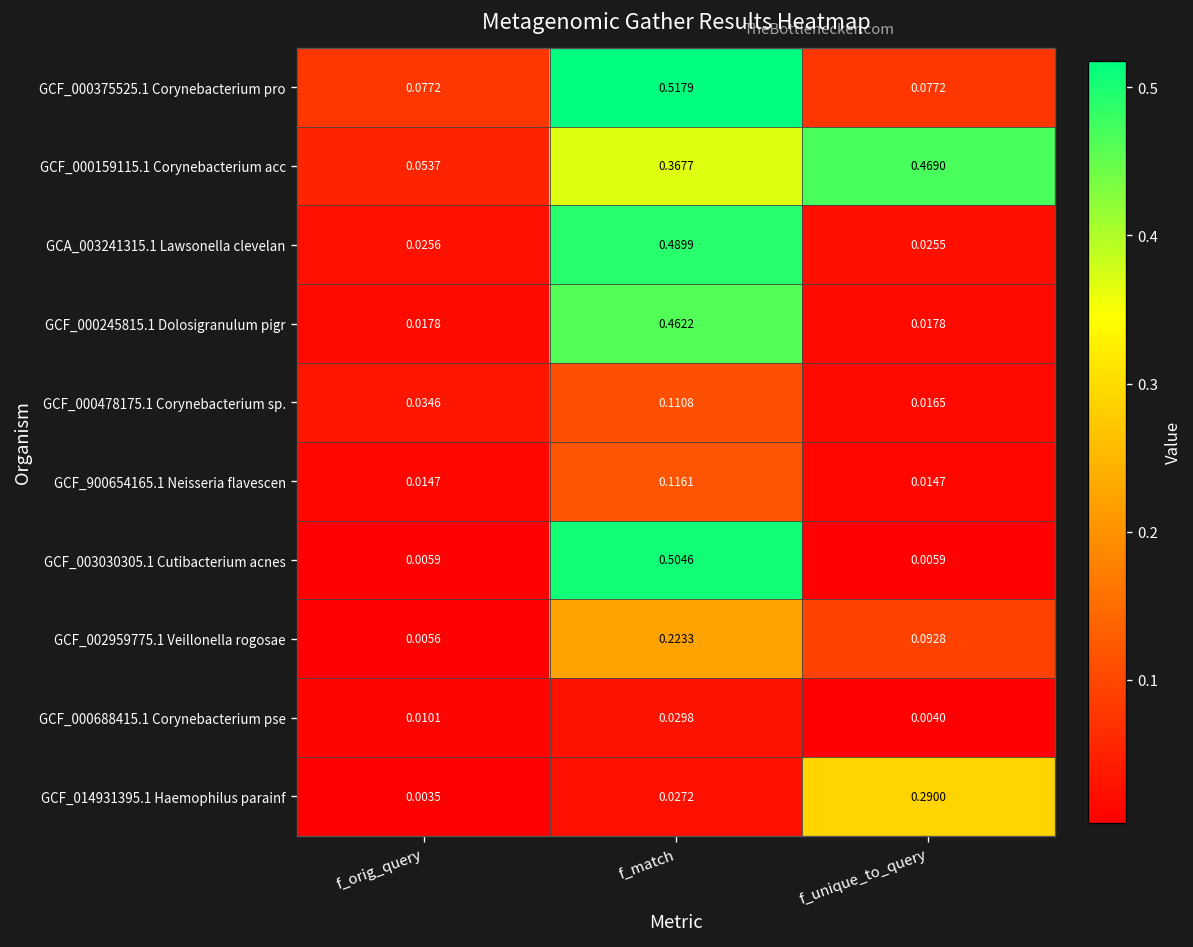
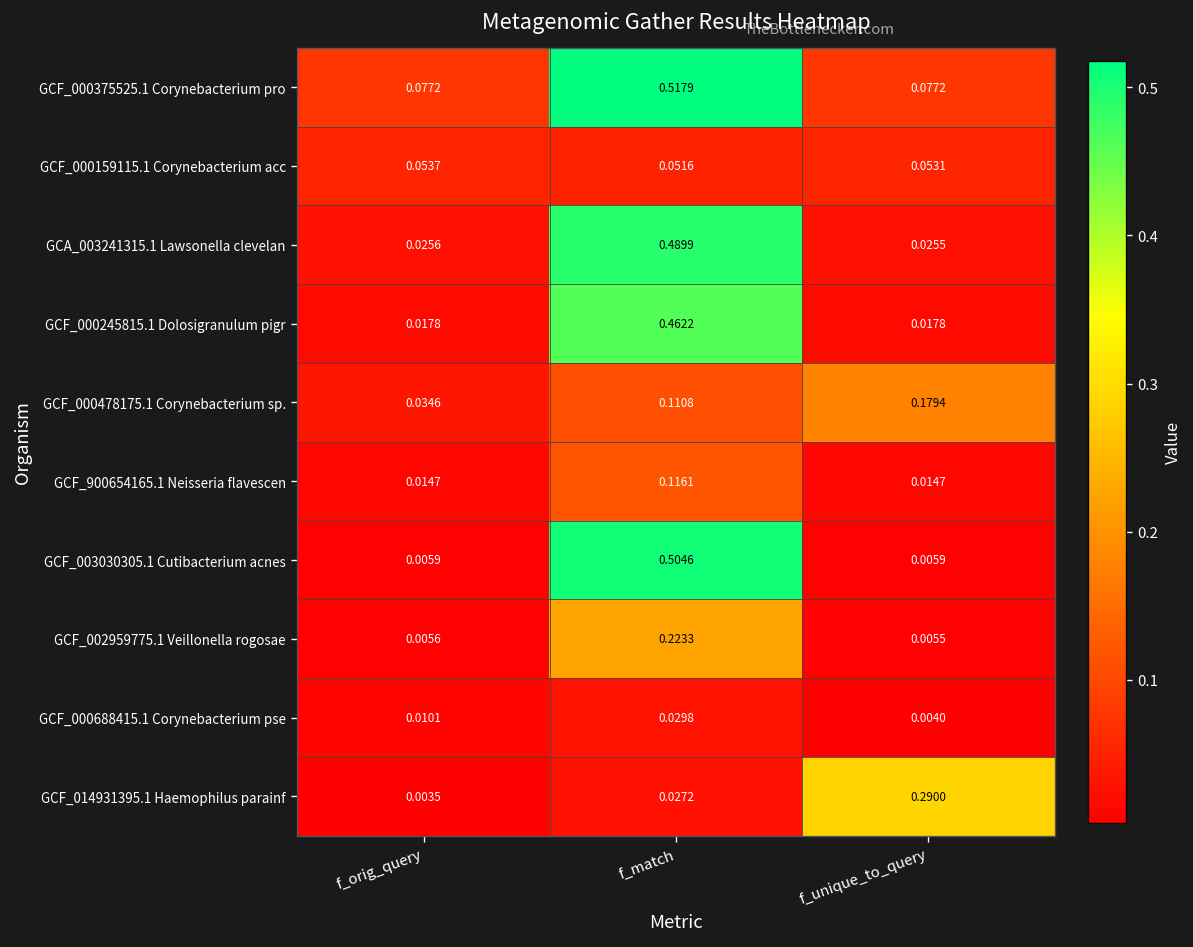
GCF_000159115.1 Corynebacterium acc, f_match: 0.3677 -> 0.0516
GCF_000159115.1 Corynebacterium acc, f_unique_to_query: 0.4690 -> 0.0531
GCF_000478175.1 Corynebacterium sp., f_unique_to_query: 0.0165 -> 0.1794
GCF_002959775.1 Veillonella rogosae, f_unique_to_query: 0.0928 -> 0.0055
